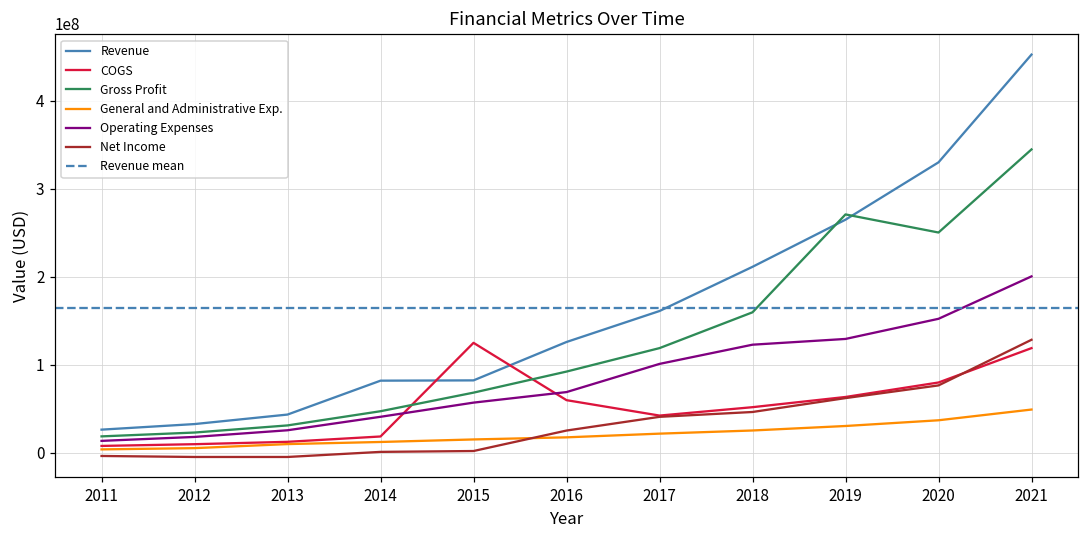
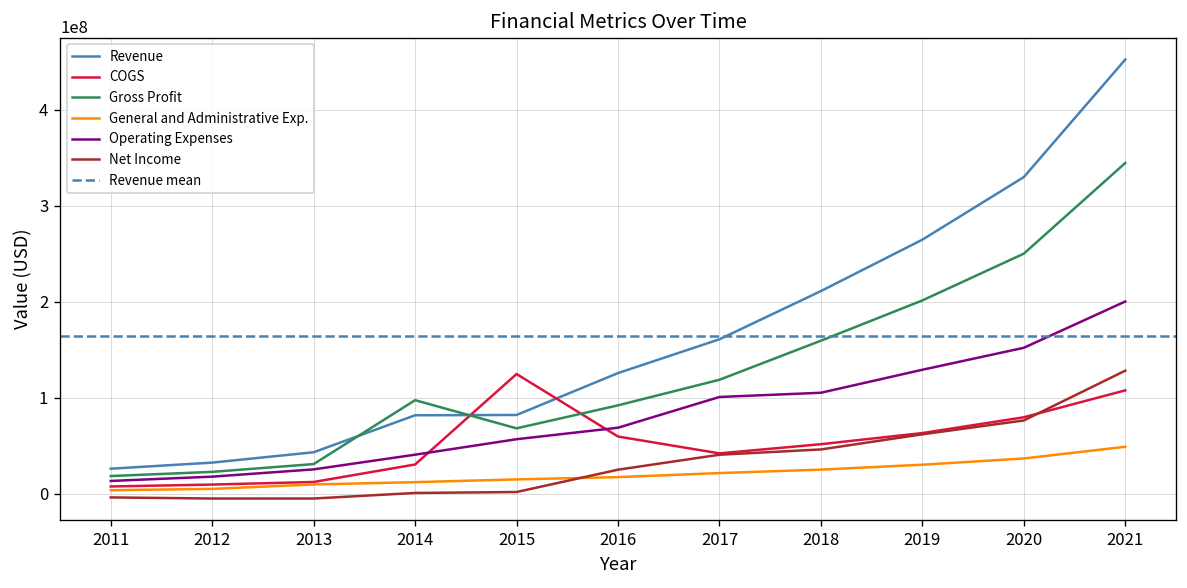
COGS, 2014: 20000000 -> 30000000
Gross Profit, 2014: 50000000 -> 100000000
Operating Expenses, 2018: 120000000 -> 110000000
Gross Profit, 2019: 270000000 -> 200000000
COGS, 2021: 120000000 -> 110000000
